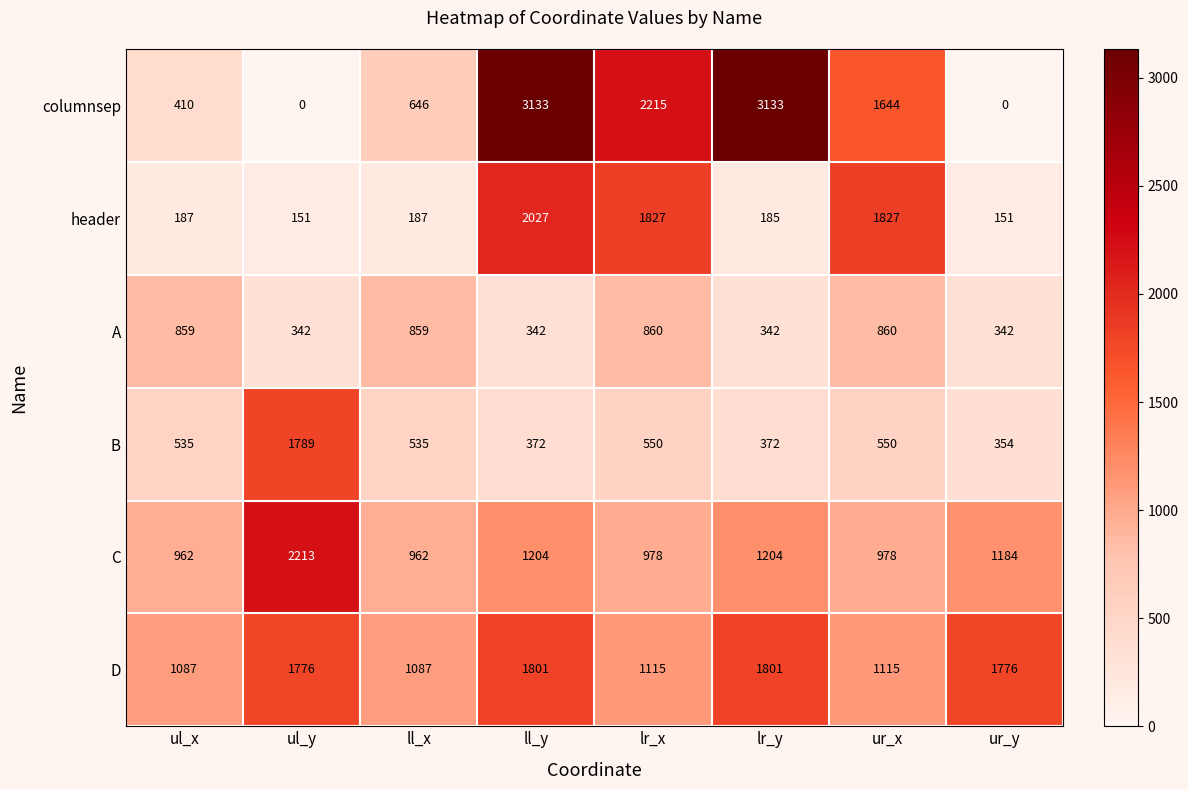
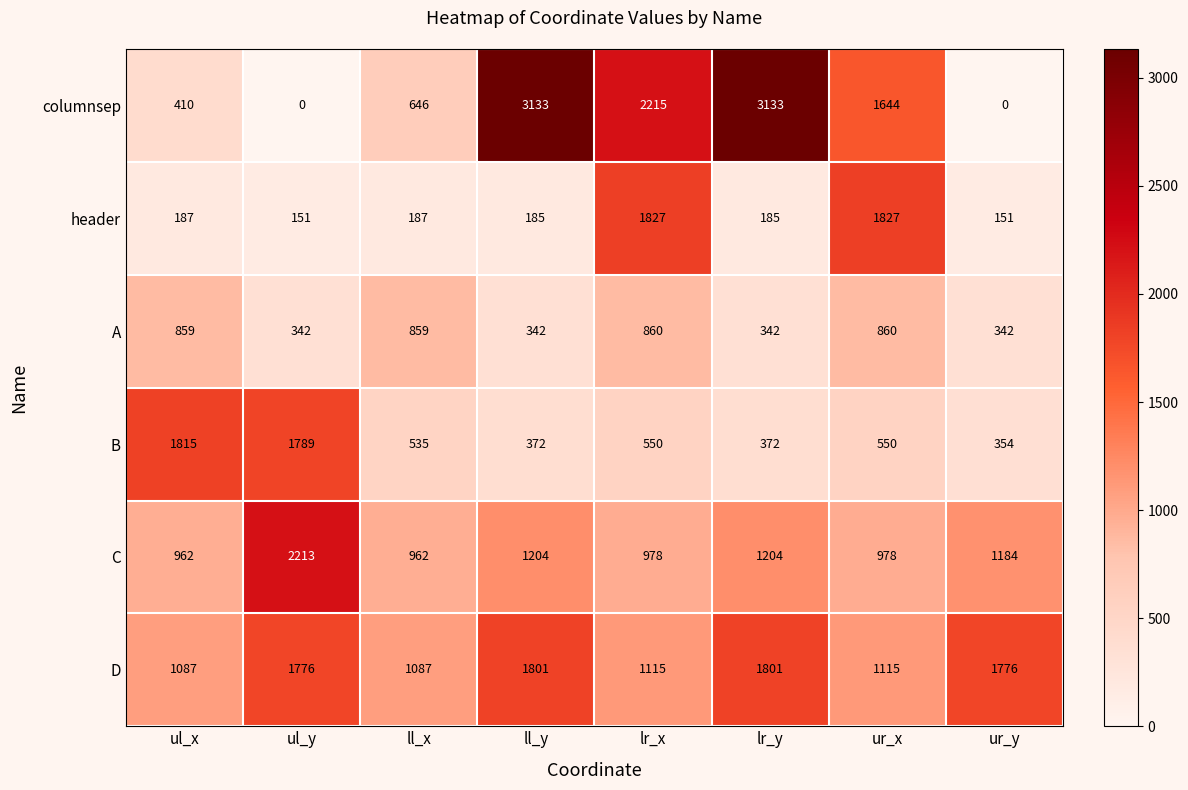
header, ll_y: 2027 -> 185
B, ul_x: 535 -> 1815
